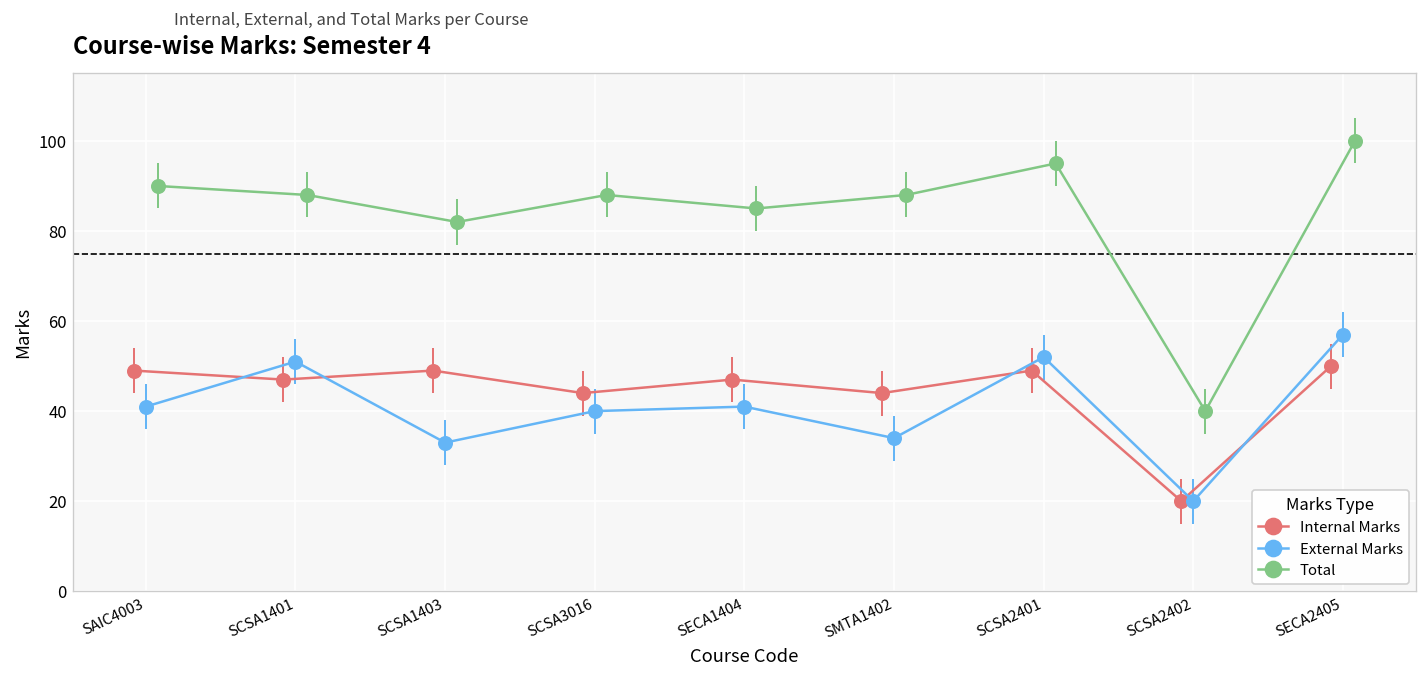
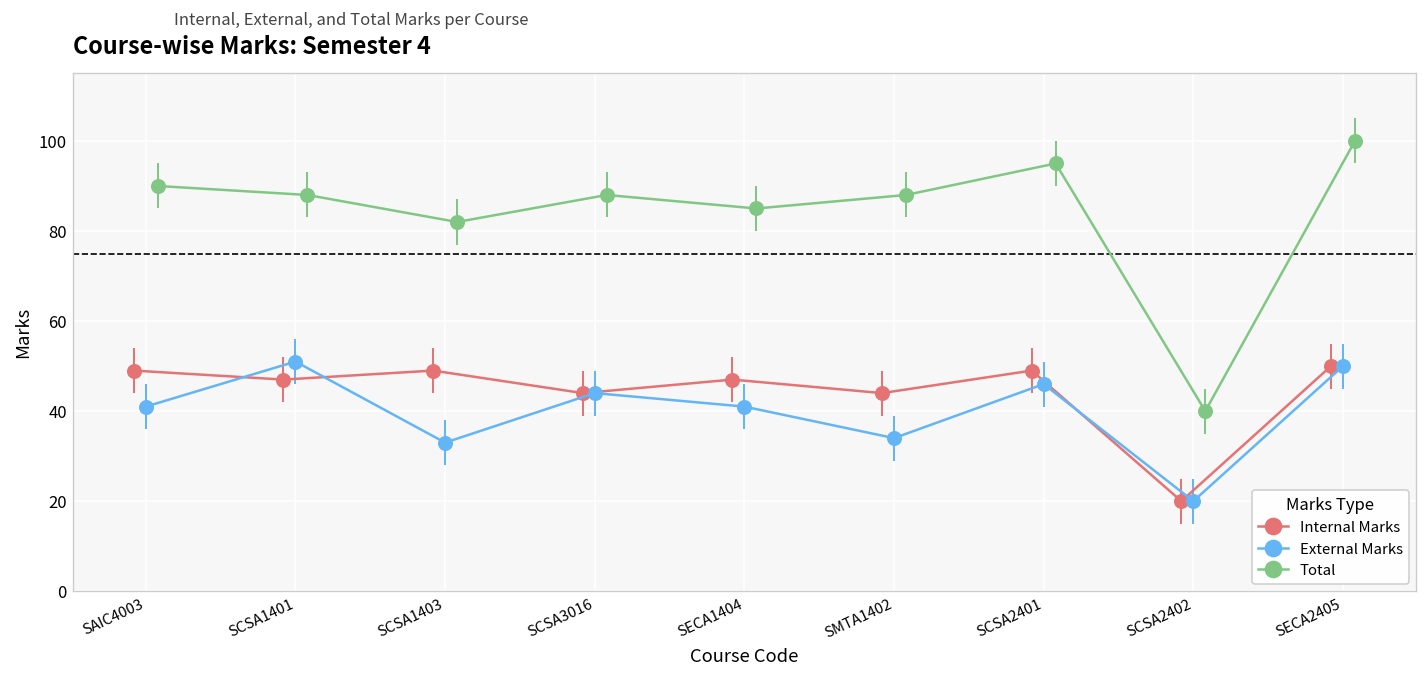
External Marks, SCSA3016: 40 -> 44
External Marks, SCSA2401: 52 -> 46
External Marks, SECA2405: 57 -> 50
